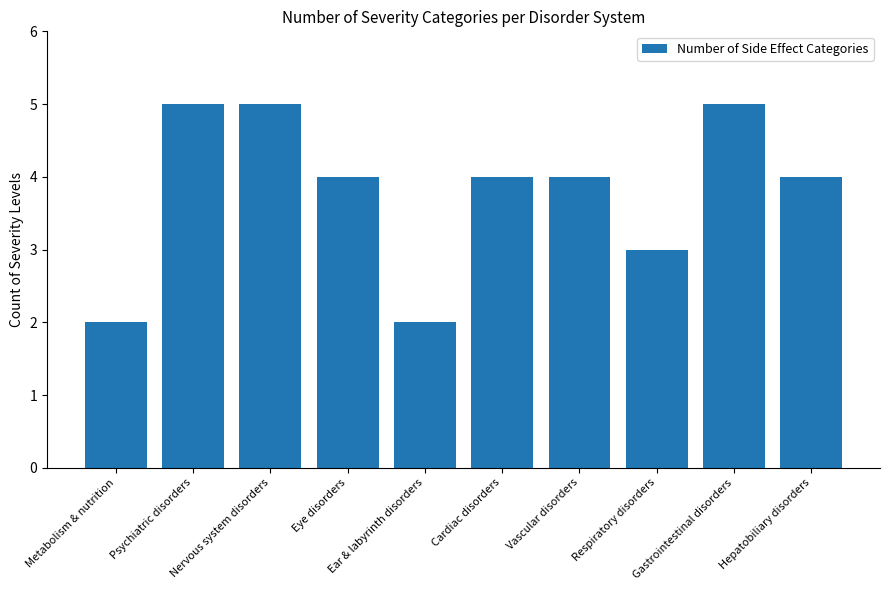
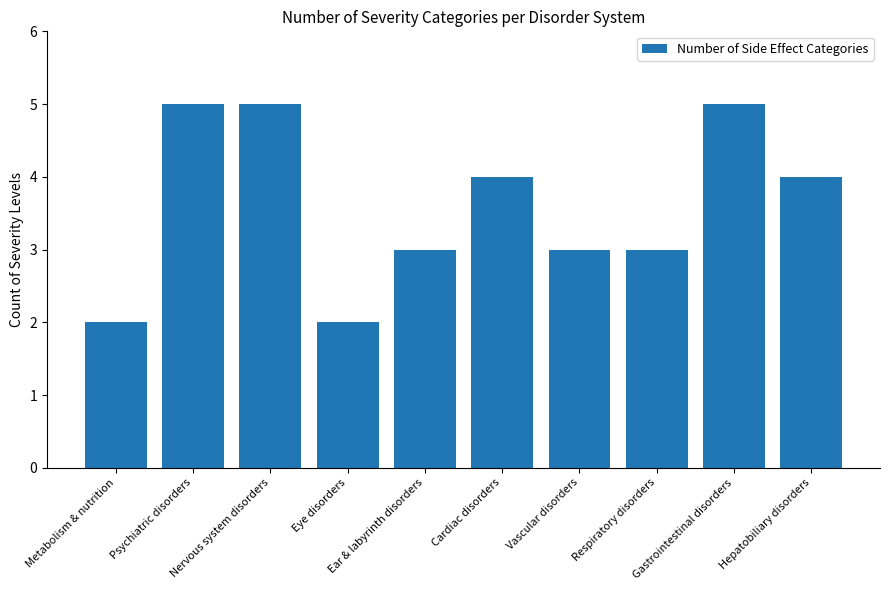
Eye disorders: 4 -> 2
Ear & labyrinth disorders: 2 -> 3
Vascular disorders: 4 -> 3
